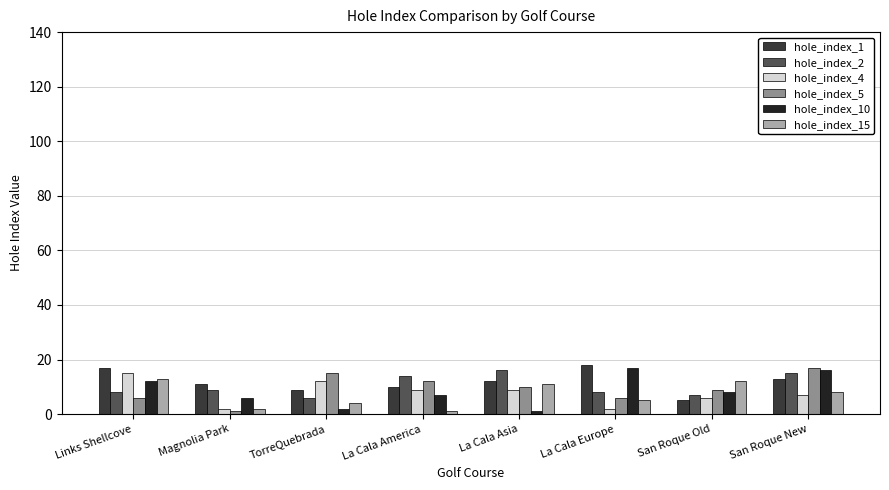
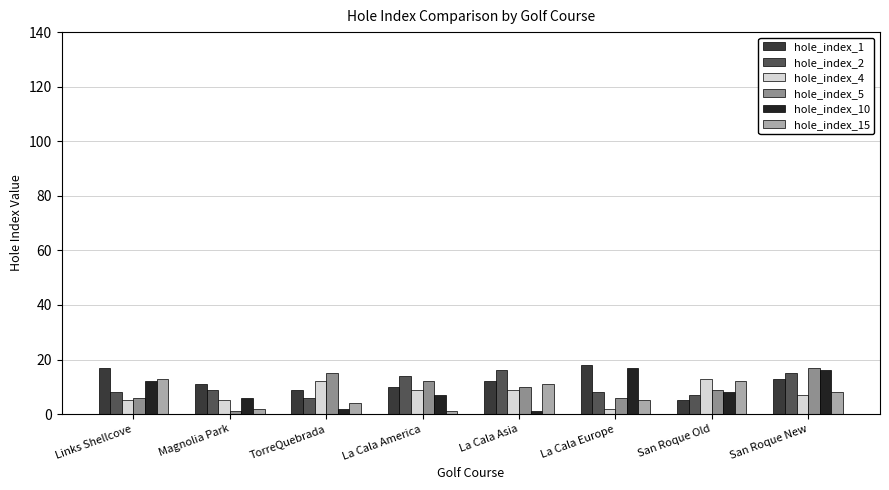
hole_index_4, Links Shellcove: 15 -> 5
hole_index_4, Magnolia Park: 2 -> 5
hole_index_4, San Roque Old: 6 -> 13
